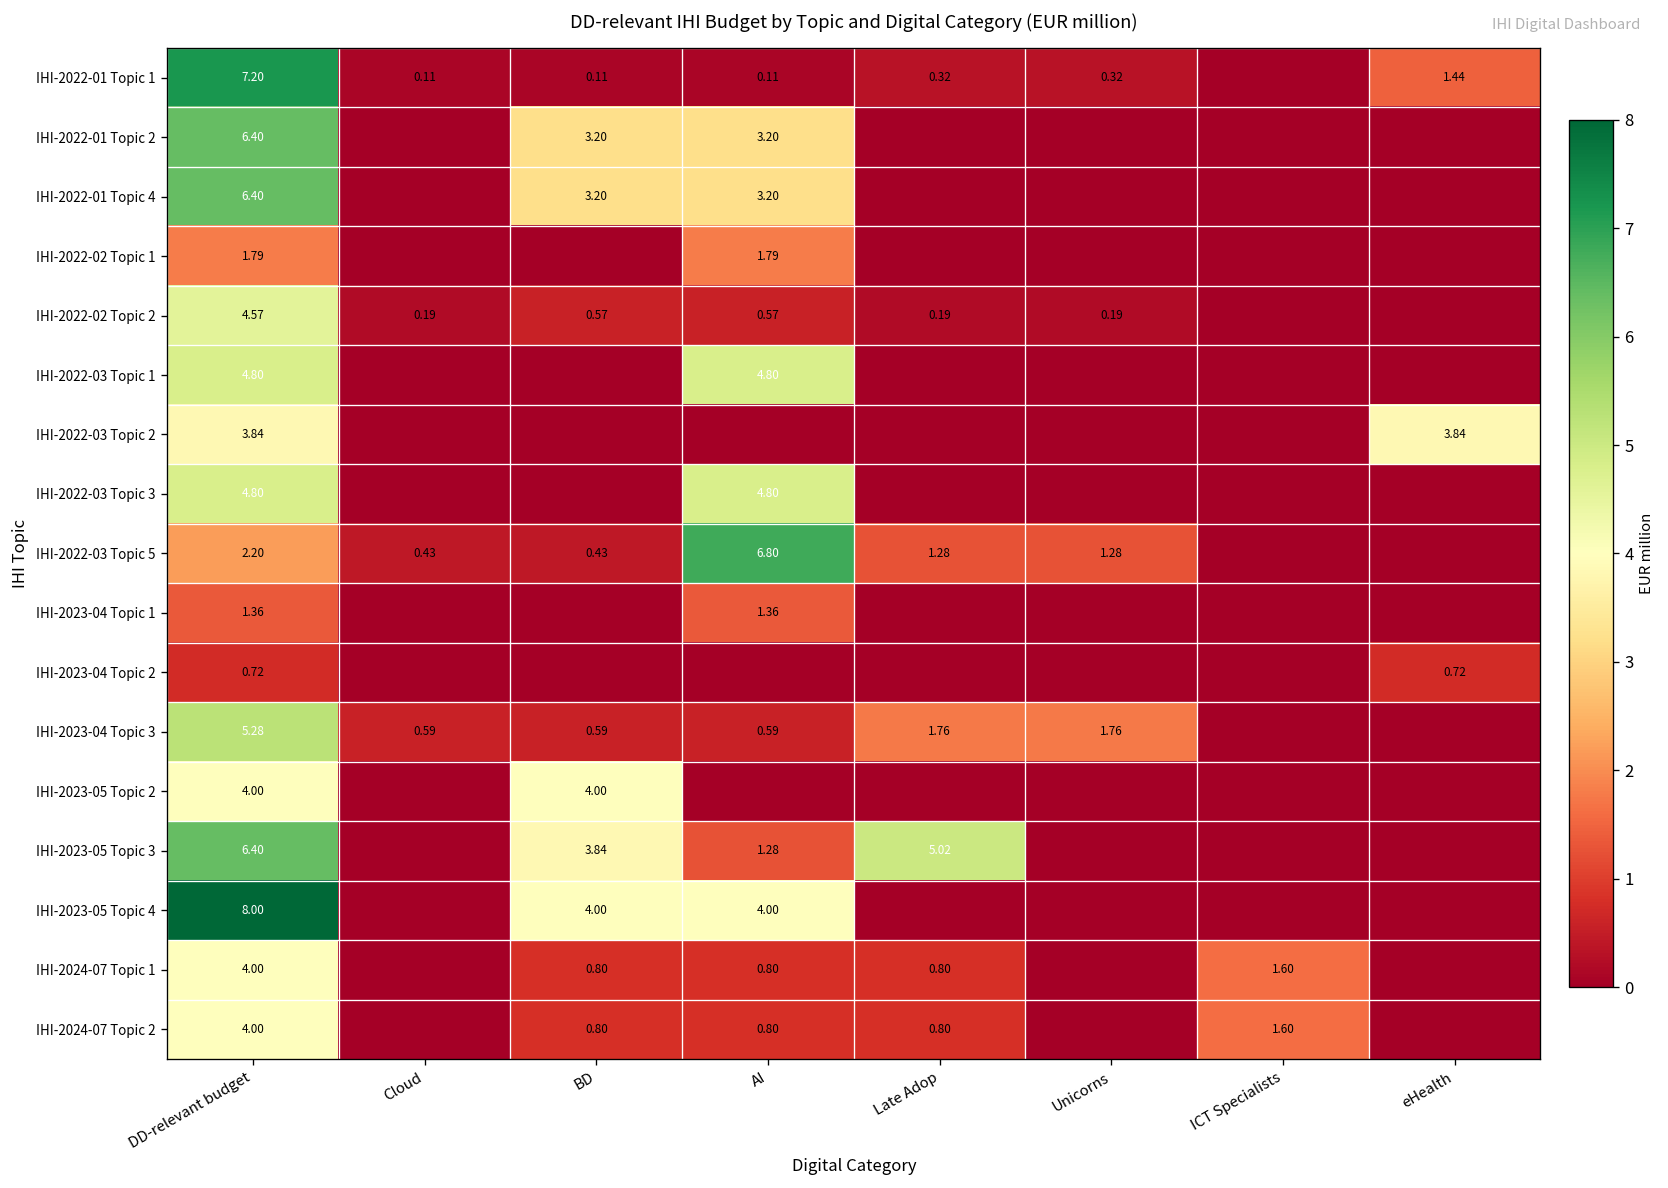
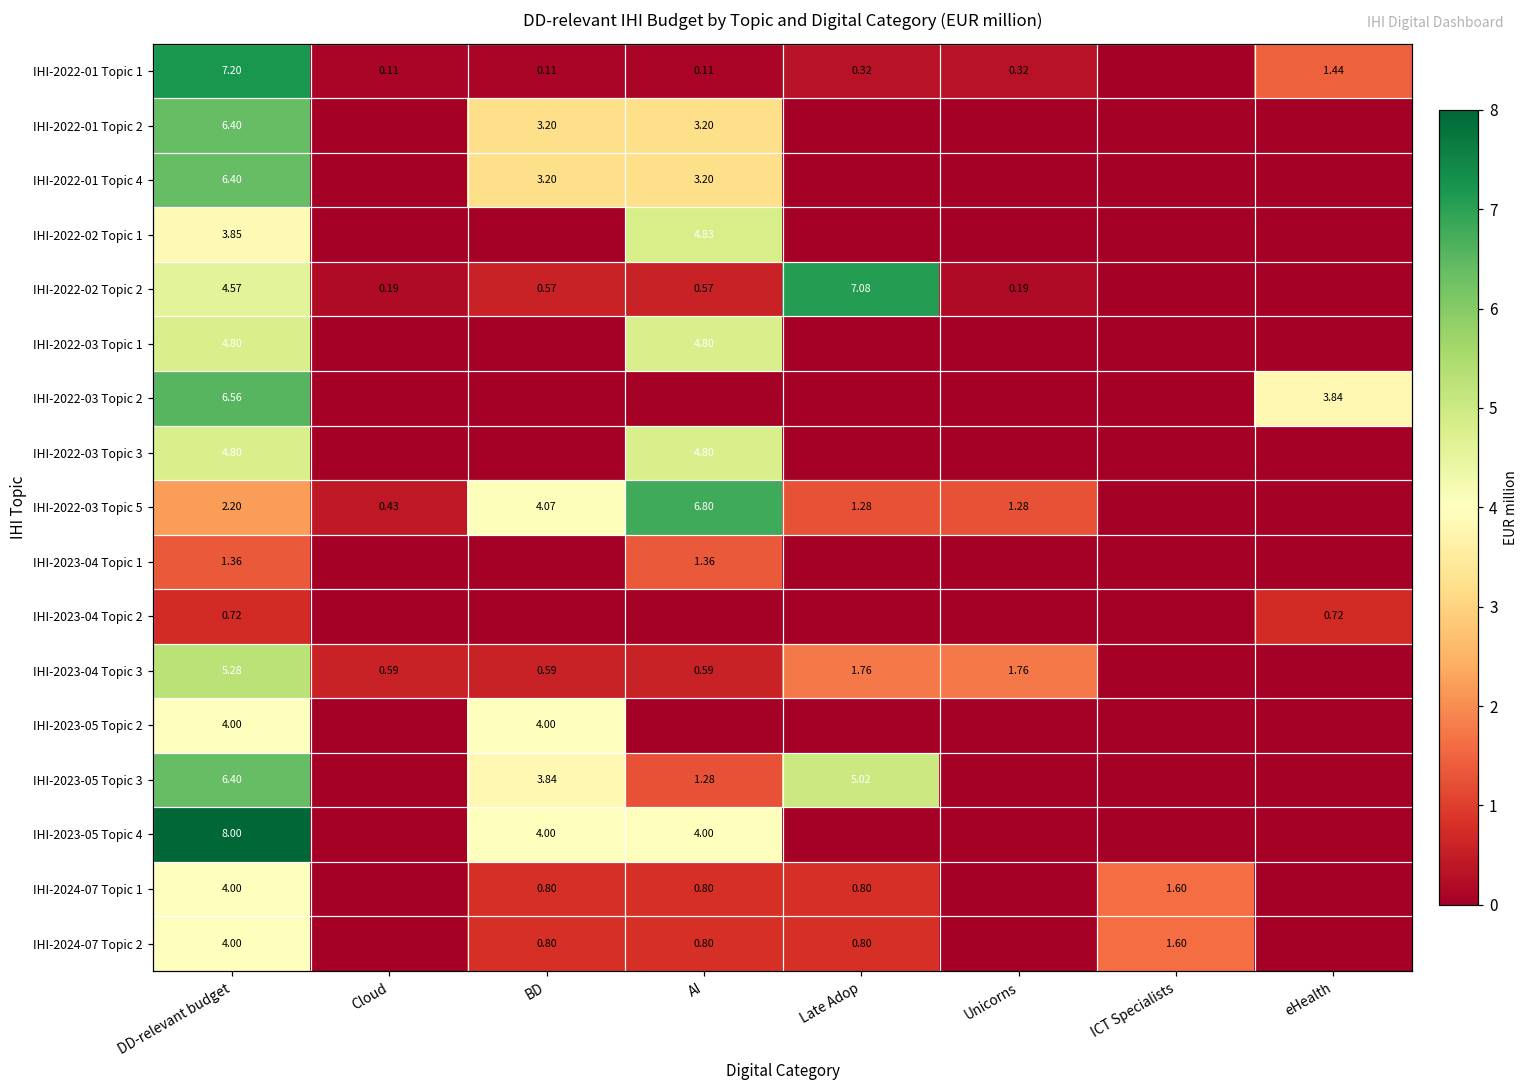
IHI-2022-02 Topic 1, DD-relevant budget: 1.79 -> 3.85
IHI-2022-02 Topic 1, AI: 1.79 -> 4.83
IHI-2022-02 Topic 2, Late Adop: 0.19 -> 7.08
IHI-2022-03 Topic 2, DD-relevant budget: 3.84 -> 6.56
IHI-2022-03 Topic 5, BD: 0.43 -> 4.07
